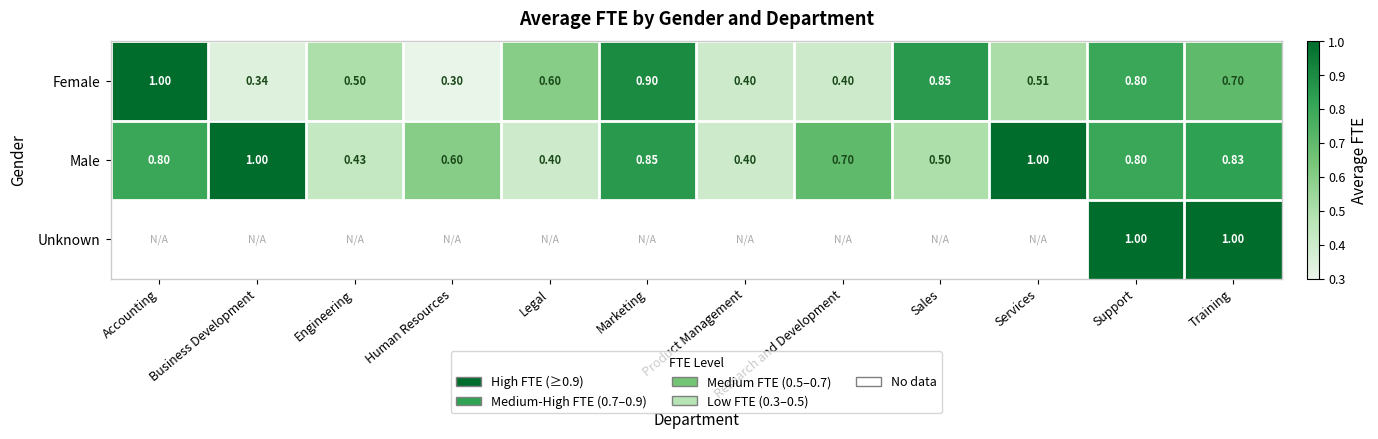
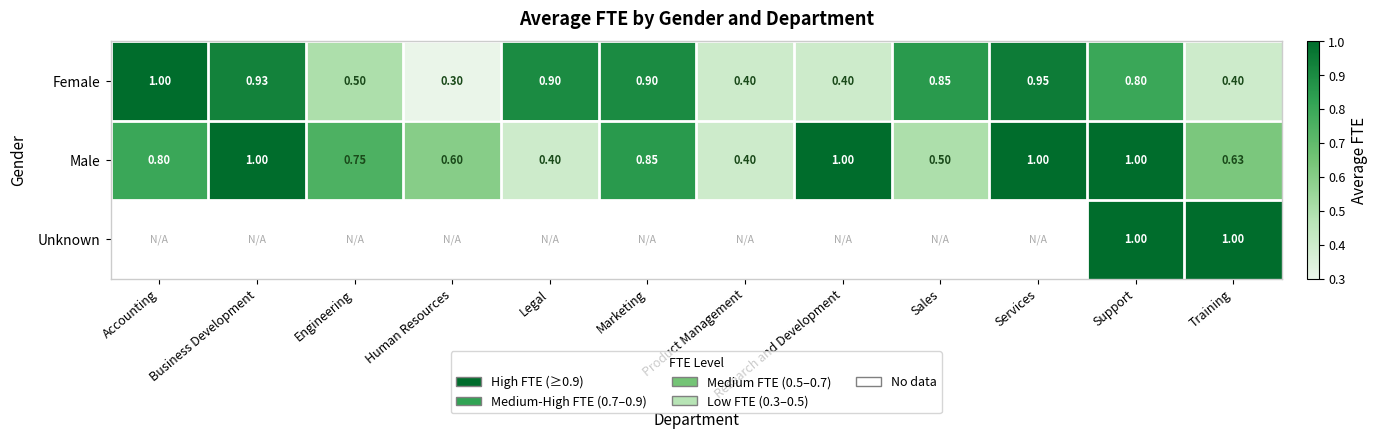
Female, Business Development: 0.34 -> 0.93
Female, Legal: 0.60 -> 0.90
Female, Services: 0.51 -> 0.95
Female, Training: 0.70 -> 0.40
Male, Engineering: 0.43 -> 0.75
Male, Research and Development: 0.70 -> 1.00
Male, Support: 0.80 -> 1.00
Male, Training: 0.83 -> 0.63
